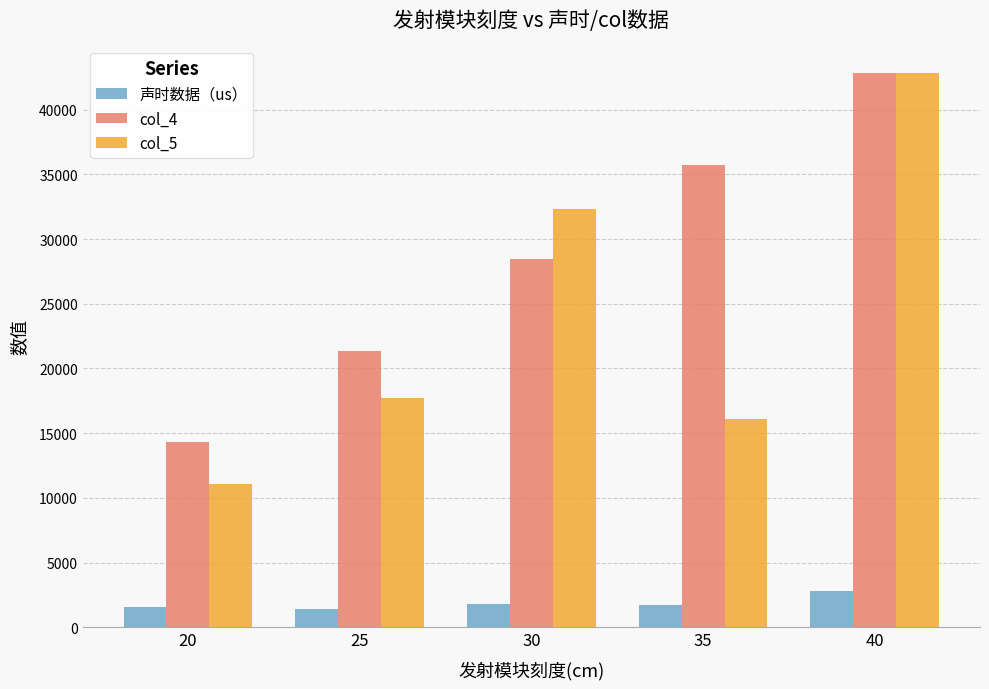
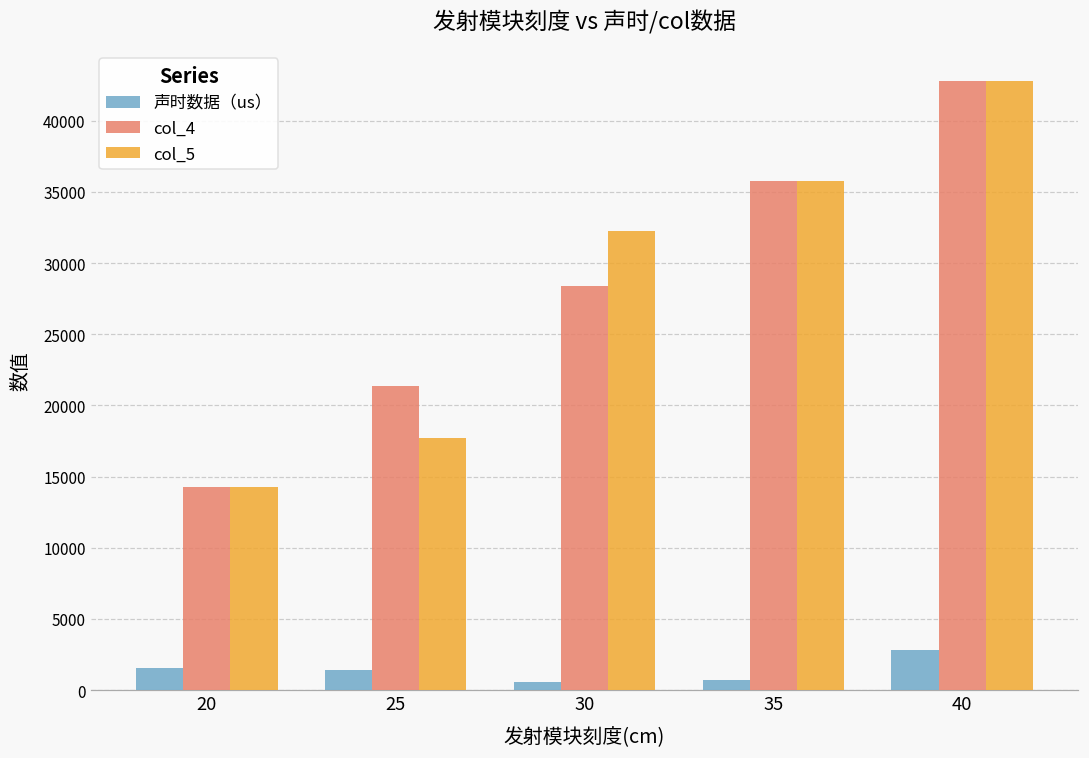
col_5, 20: 11100 -> 14300
声时数据（us）, 30: 1800 -> 600
声时数据（us）, 35: 1700 -> 700
col_5, 35: 16100 -> 35800
